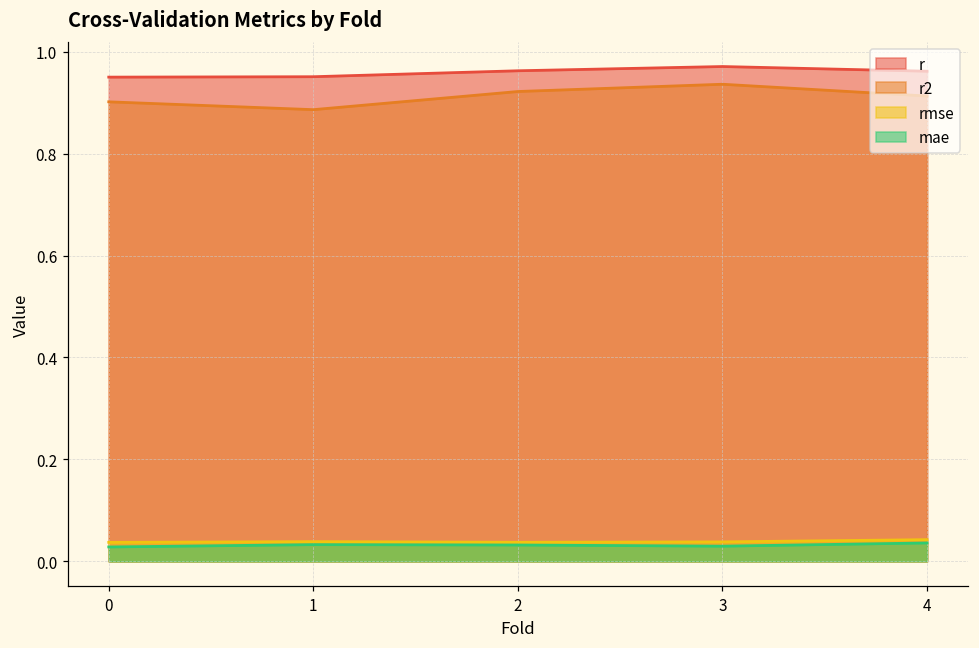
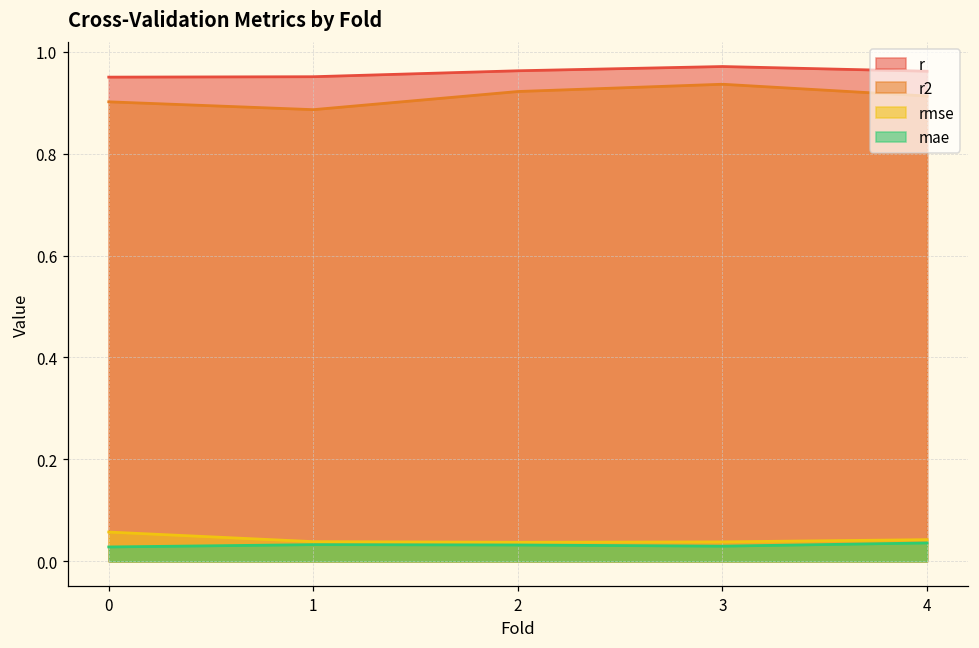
rmse, 0: 0.04 -> 0.06
